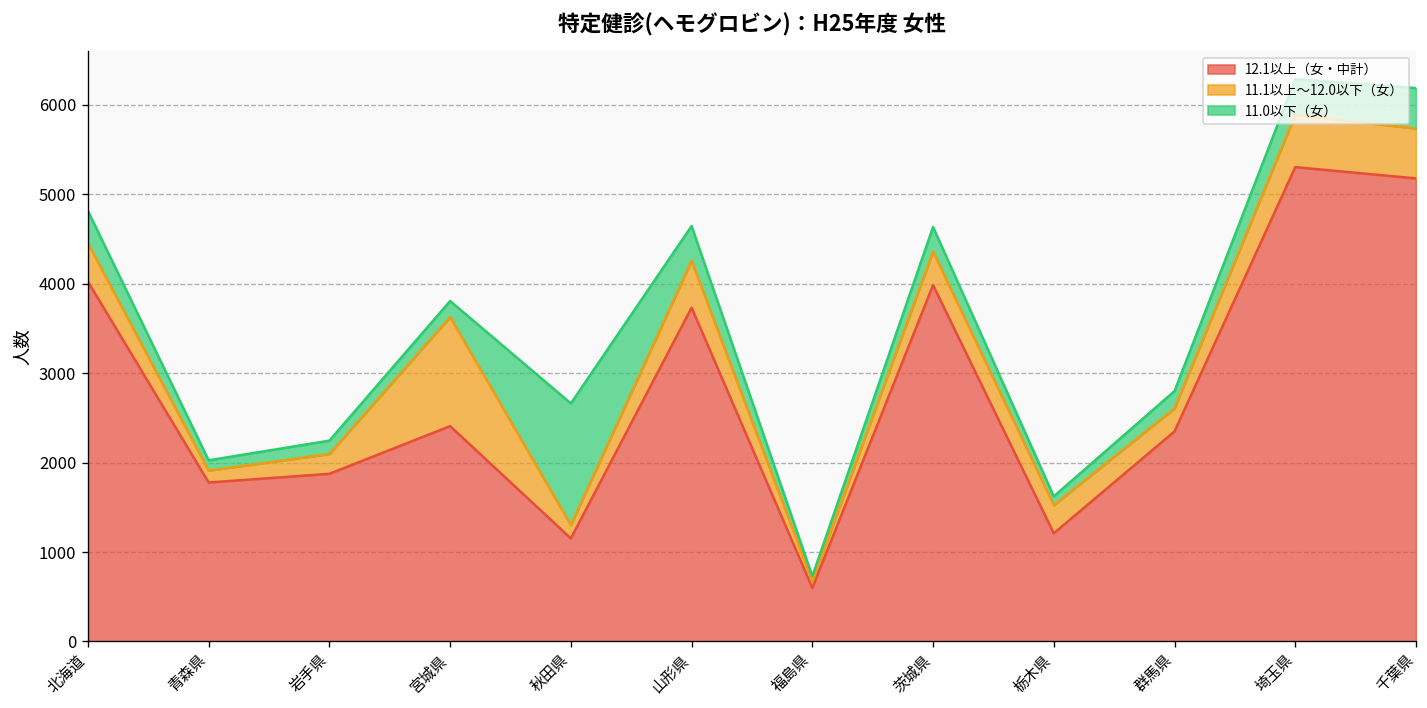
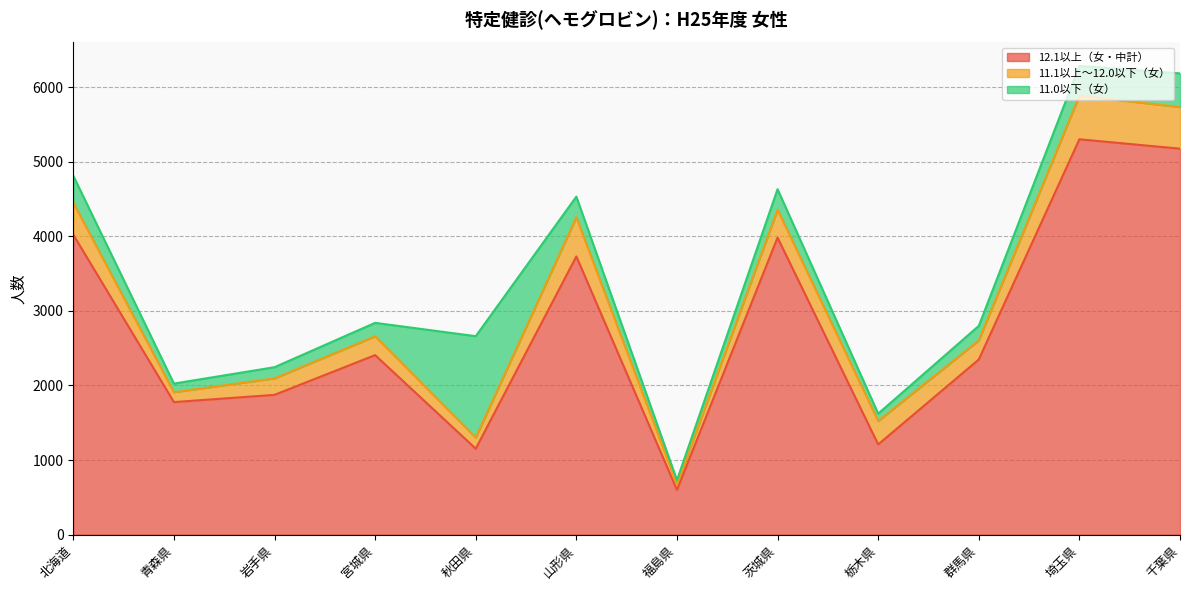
11.1以上～12.0以下（女）, 宮城県: 1200 -> 300
11.0以下（女）, 山形県: 400 -> 300
